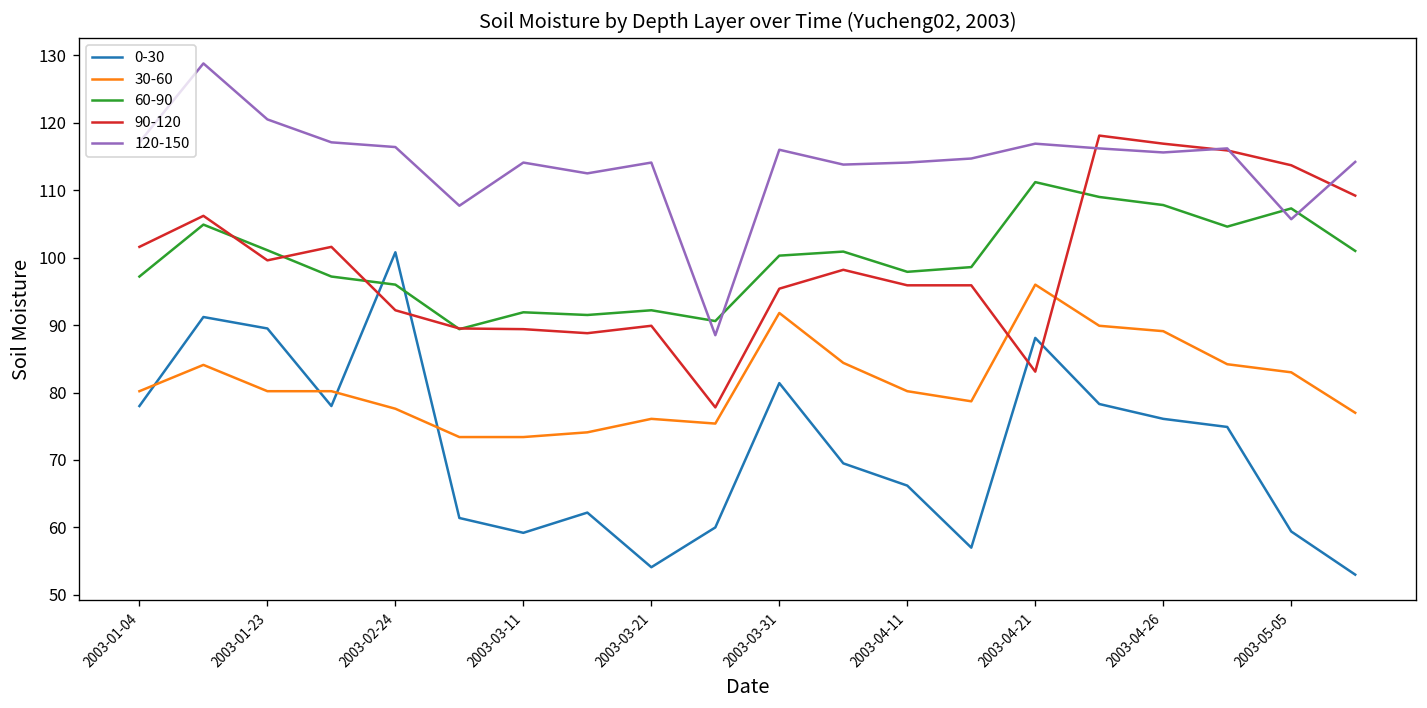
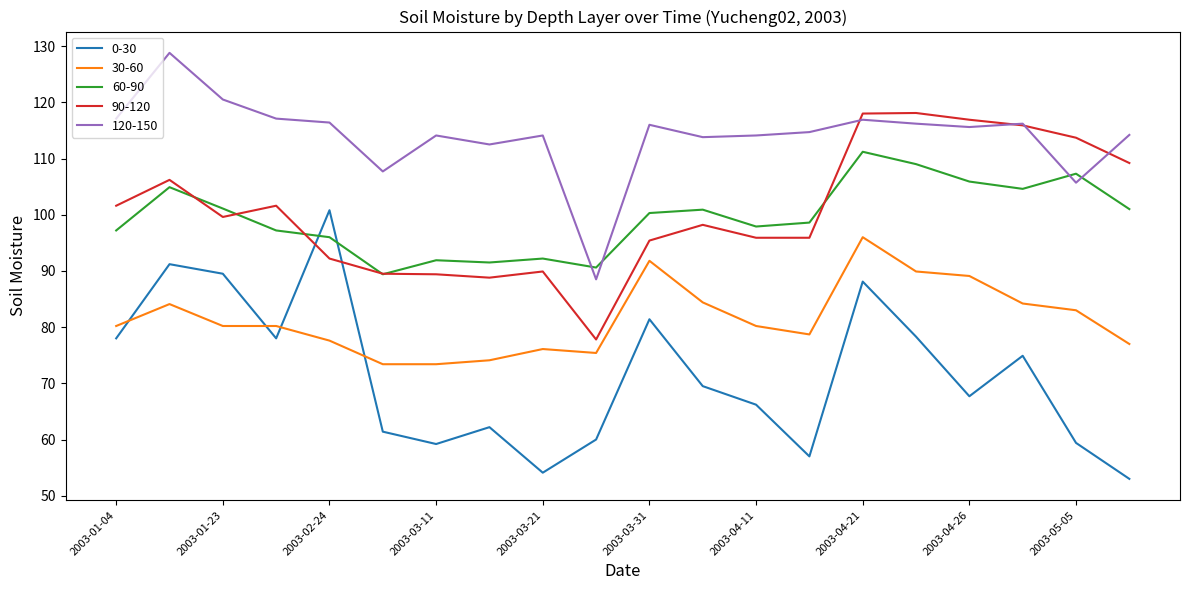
90-120, 2003-04-21: 83 -> 118
0-30, 2003-04-26: 76 -> 68
60-90, 2003-04-26: 108 -> 106
